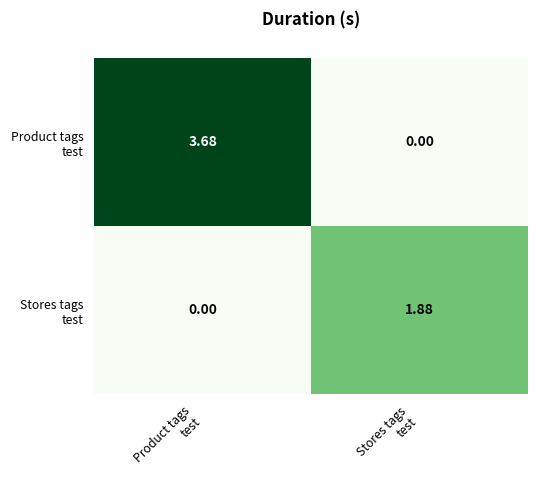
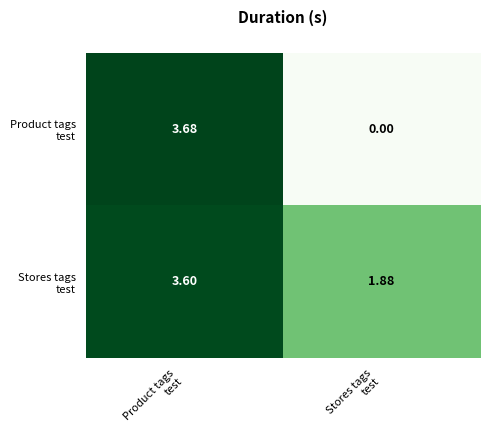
Stores tags test, Product tags test: 0.00 -> 3.60
